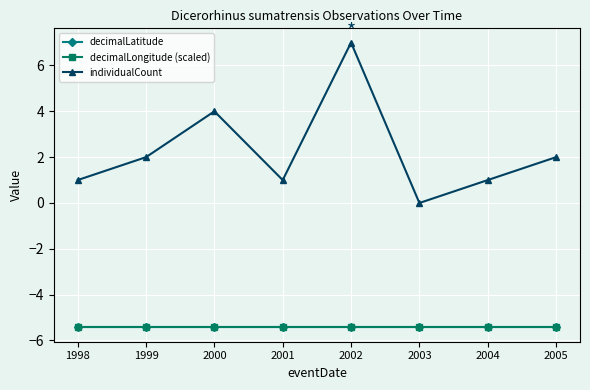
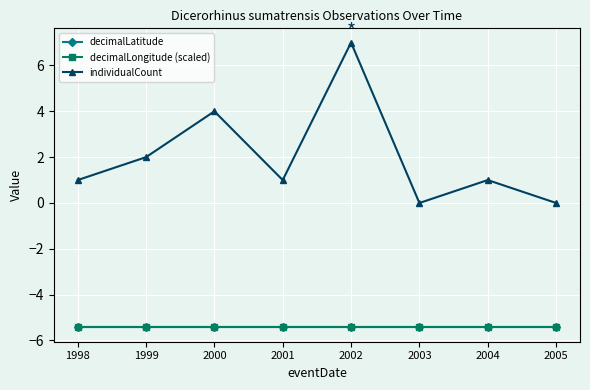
individualCount, 2005: 2 -> 0
